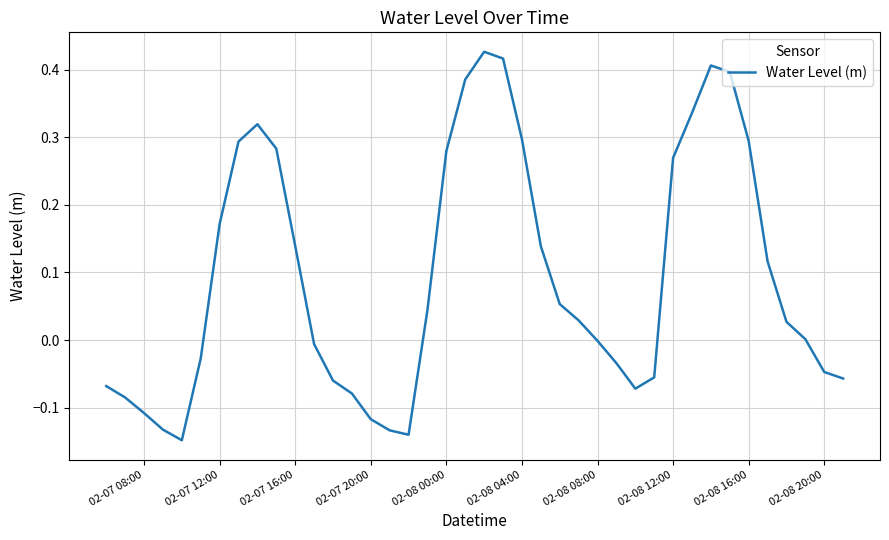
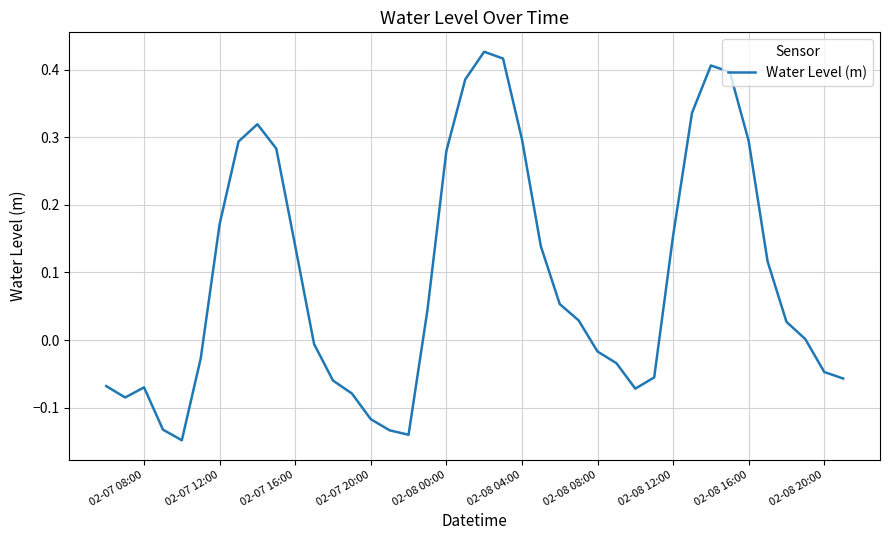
02-07 08:00: -0.11 -> -0.07
02-08 08:00: 0.00 -> -0.02
02-08 12:00: 0.27 -> 0.15
